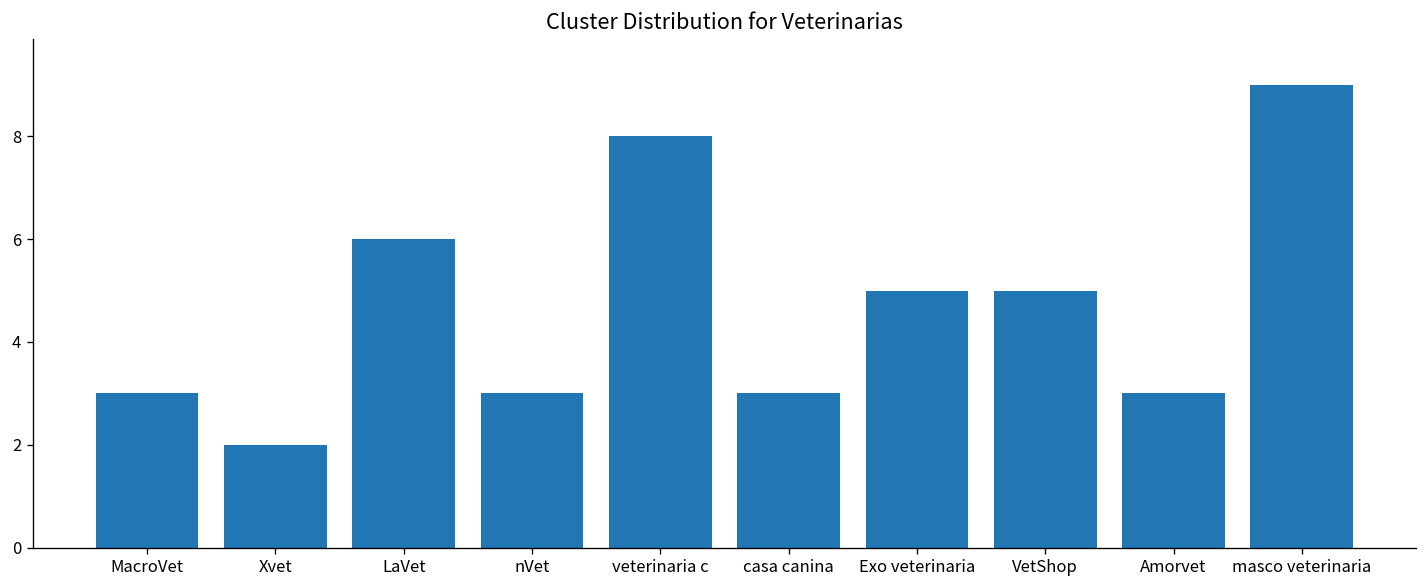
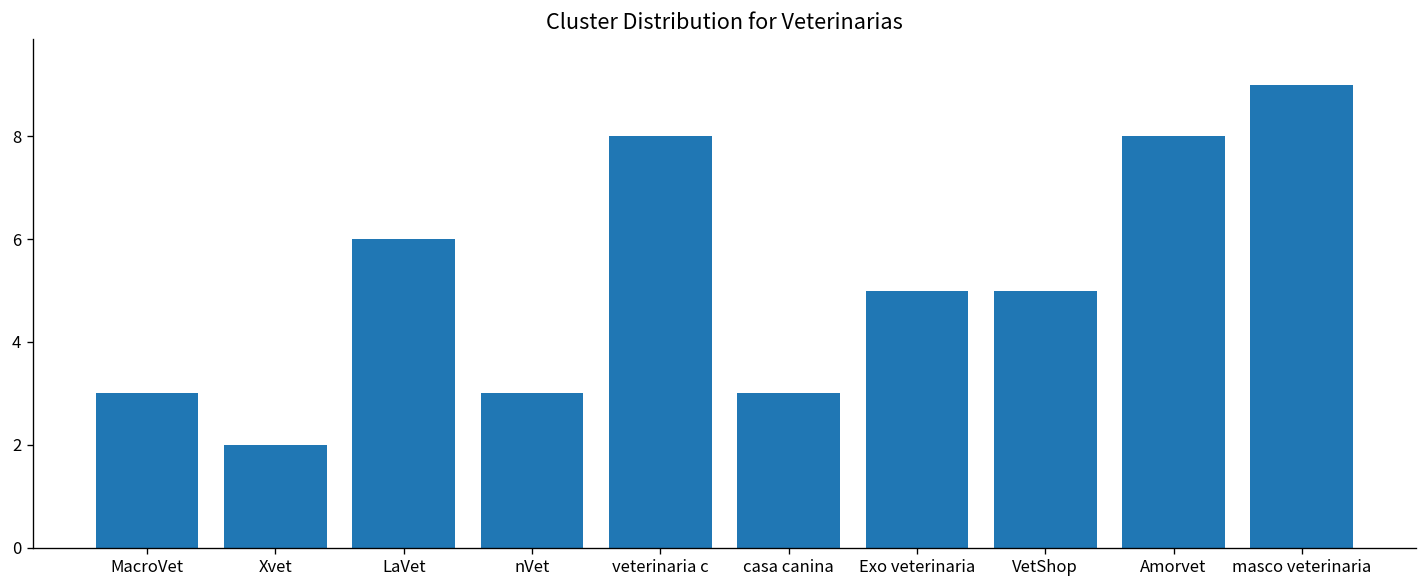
Amorvet: 3 -> 8
